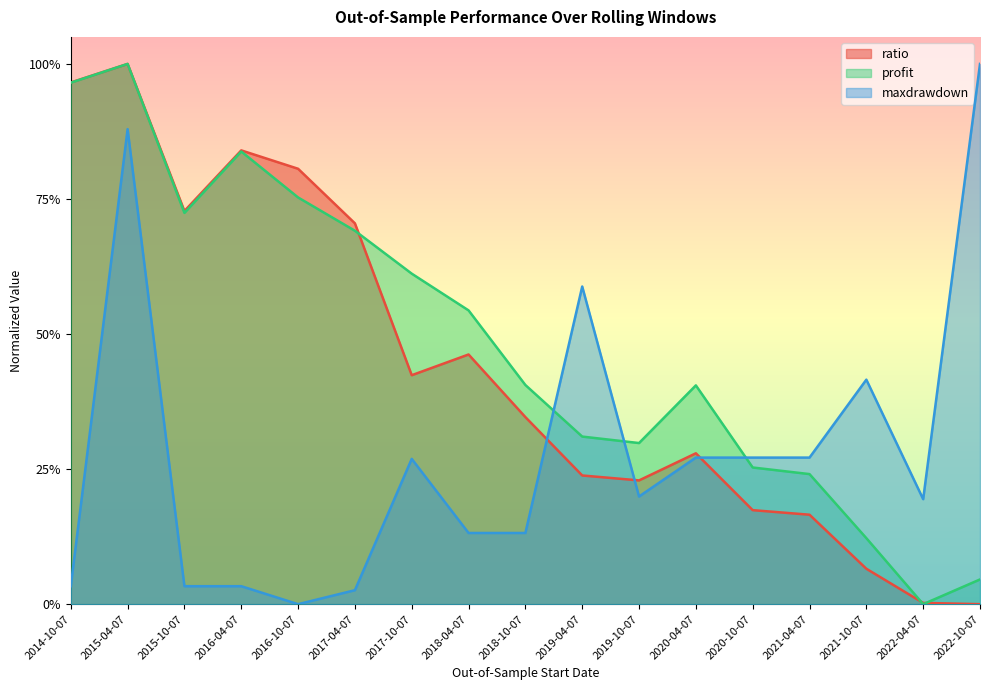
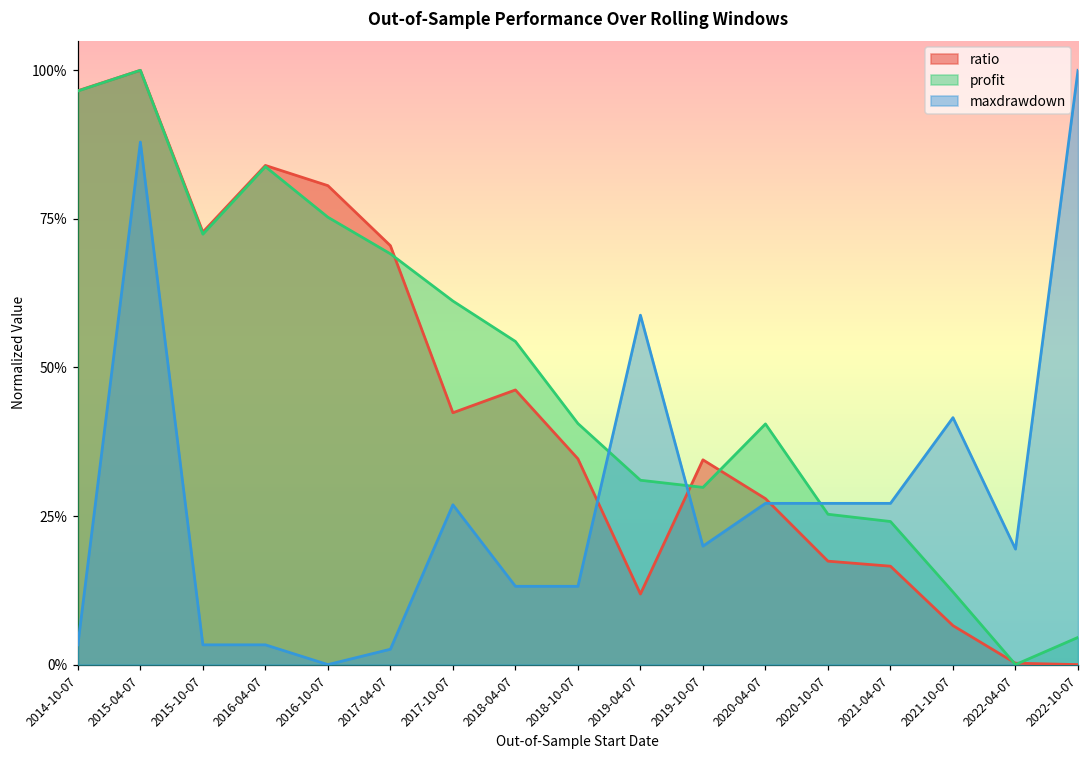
ratio, 2019-04-07: 24% -> 12%
ratio, 2019-10-07: 23% -> 34%
